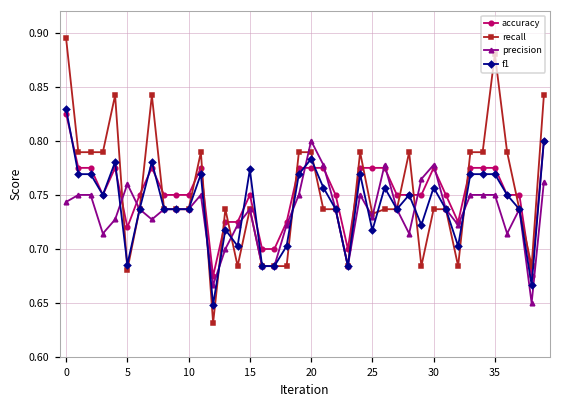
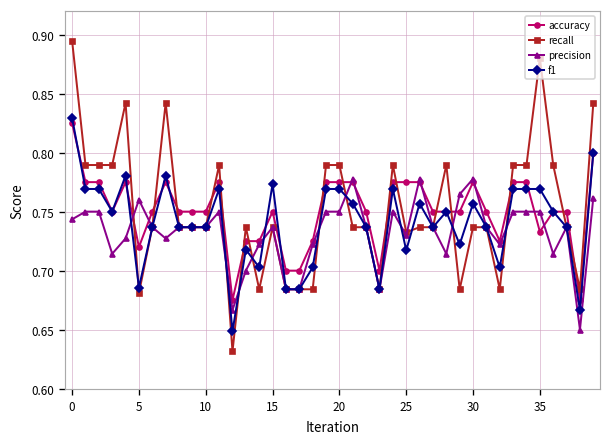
precision, 20: 0.80 -> 0.75
f1, 20: 0.78 -> 0.77
accuracy, 35: 0.78 -> 0.73
